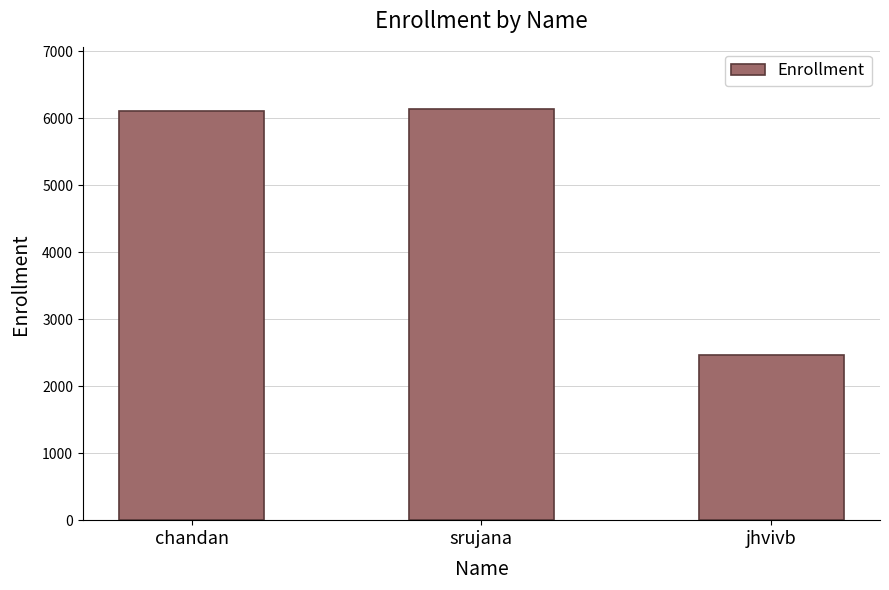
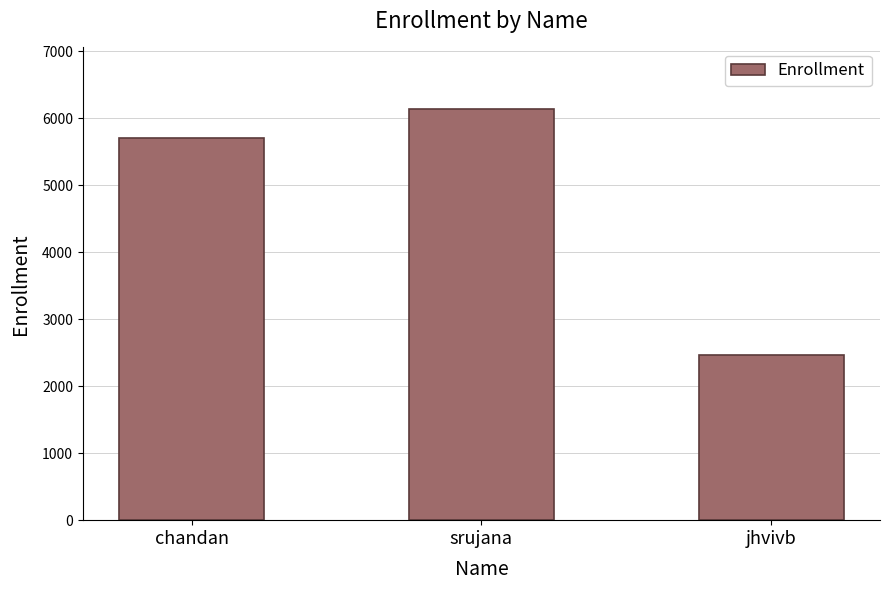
chandan: 6100 -> 5700
